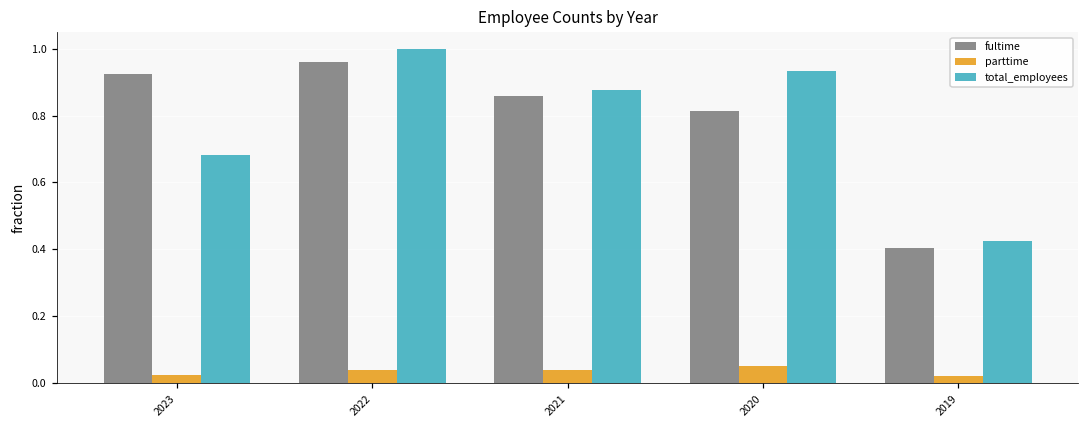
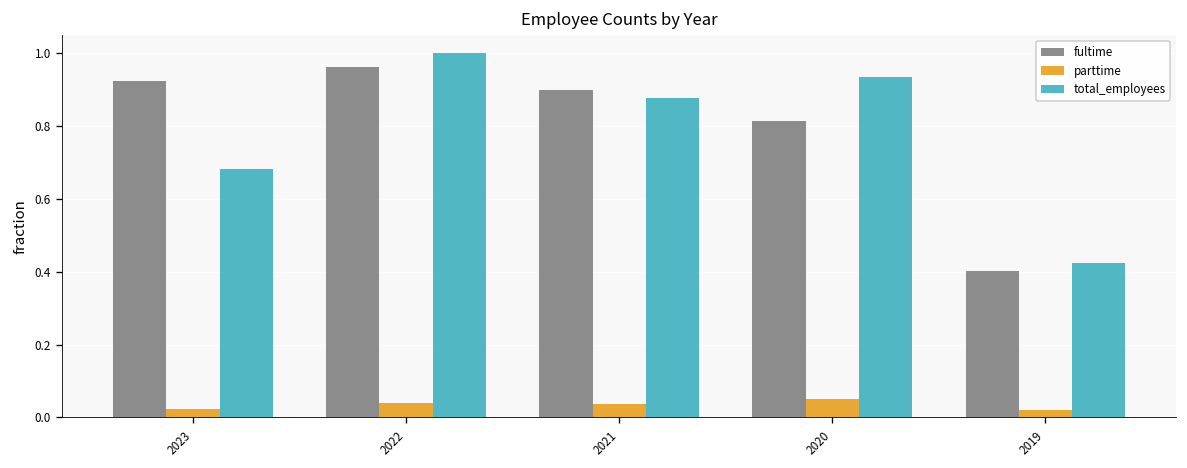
fultime, 2021: 0.86 -> 0.90
